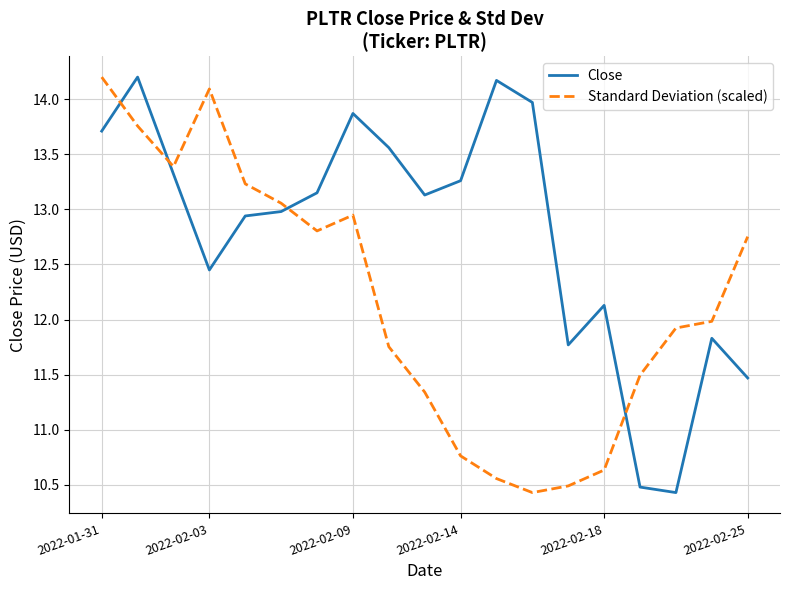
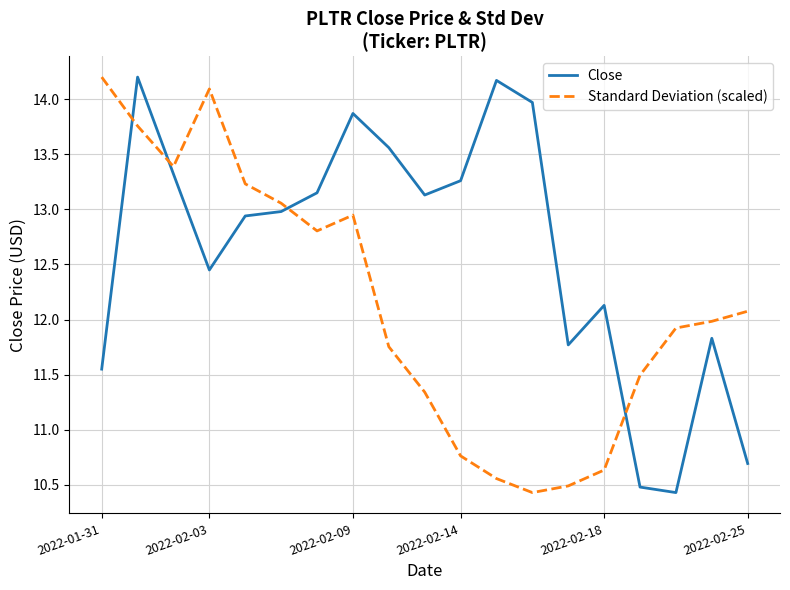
Close, 2022-01-31: 13.71 -> 11.55
Close, 2022-02-25: 11.47 -> 10.69
Standard Deviation (scaled), 2022-02-25: 12.75 -> 12.08
